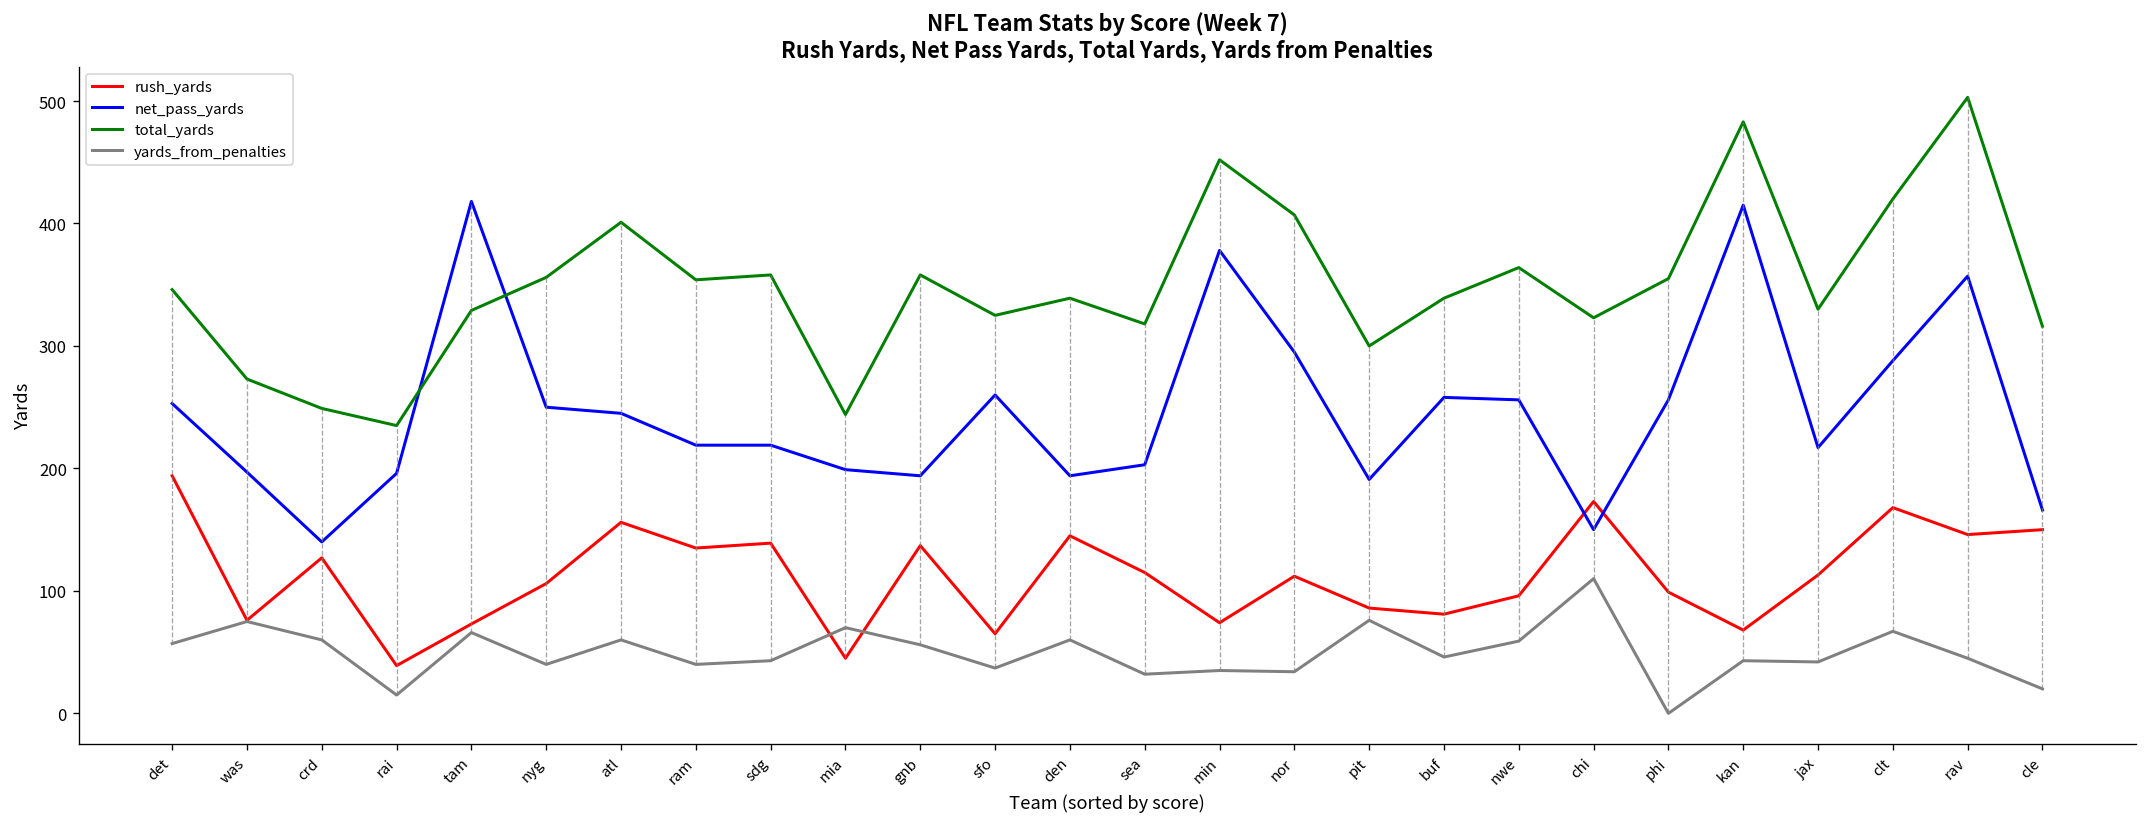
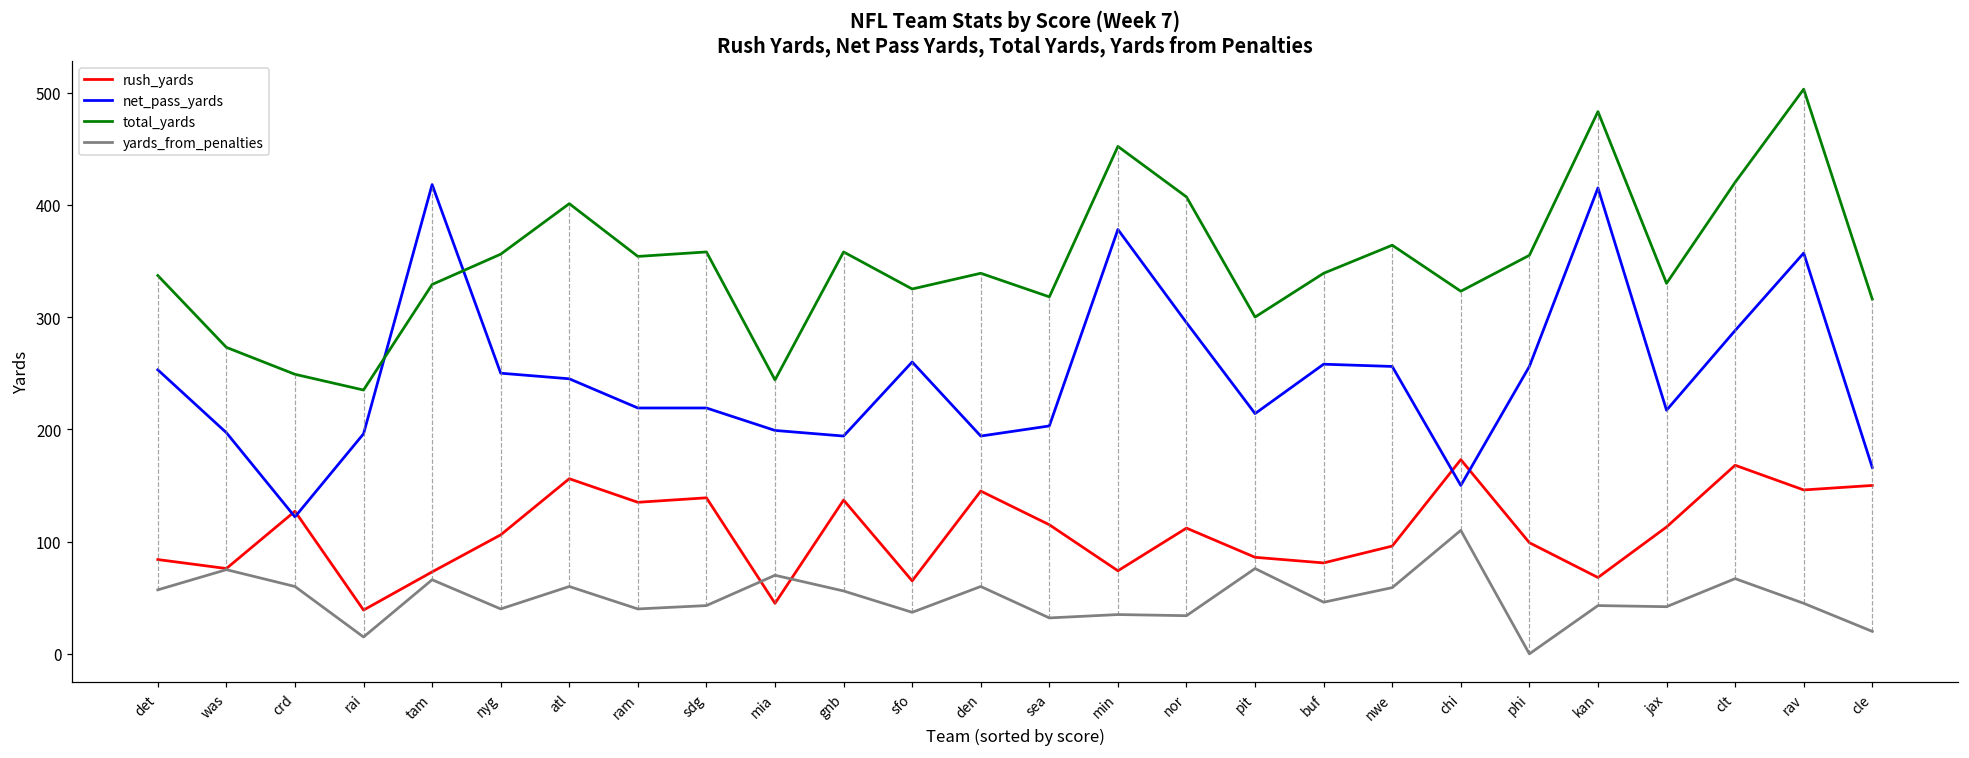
rush_yards, det: 194 -> 84
total_yards, det: 346 -> 337
net_pass_yards, crd: 140 -> 122
net_pass_yards, pit: 191 -> 214
